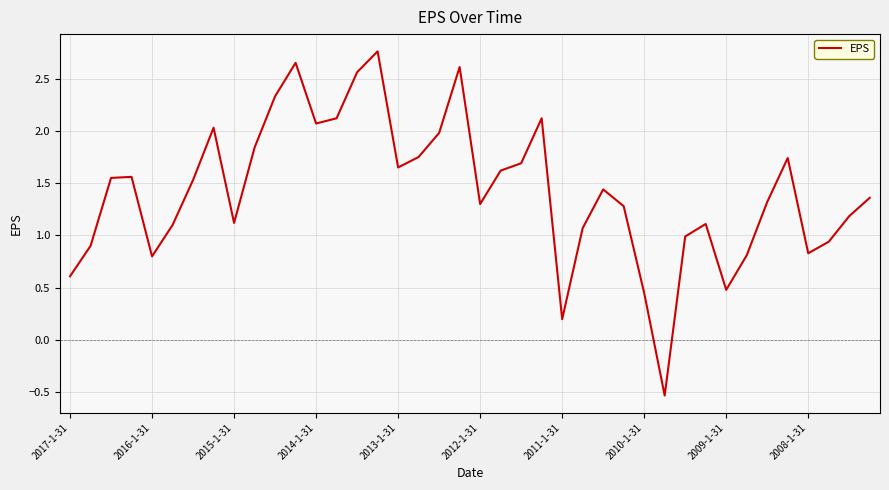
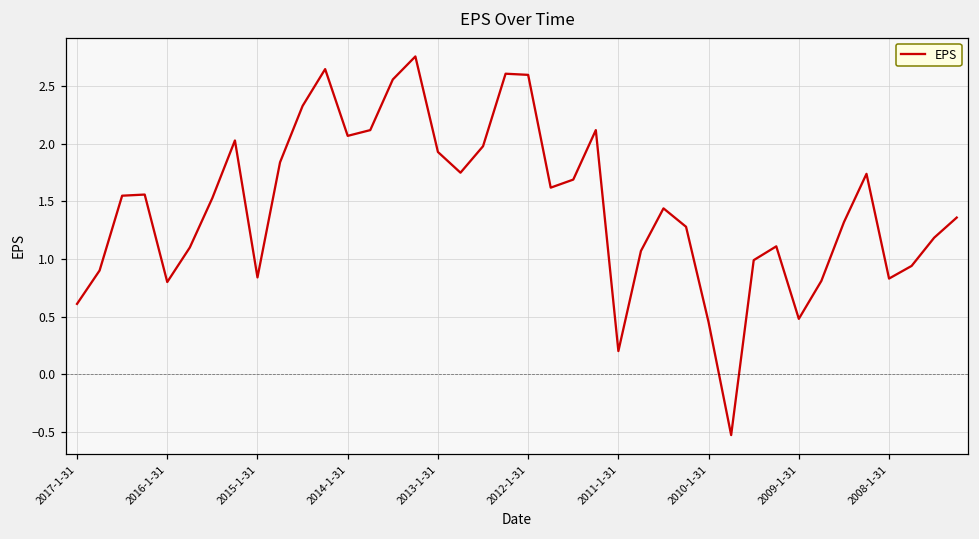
2015-1-31: 1.12 -> 0.84
2013-1-31: 1.65 -> 1.93
2012-1-31: 1.3 -> 2.6
